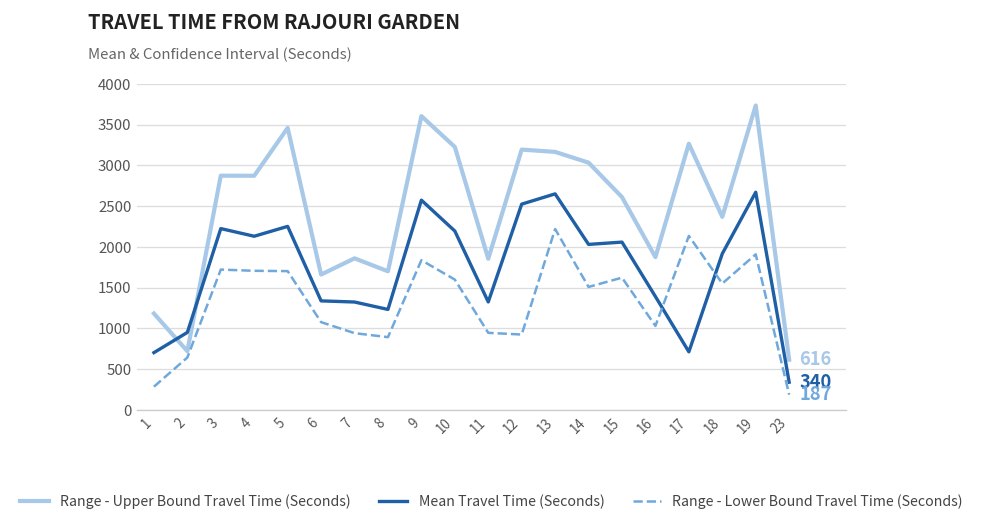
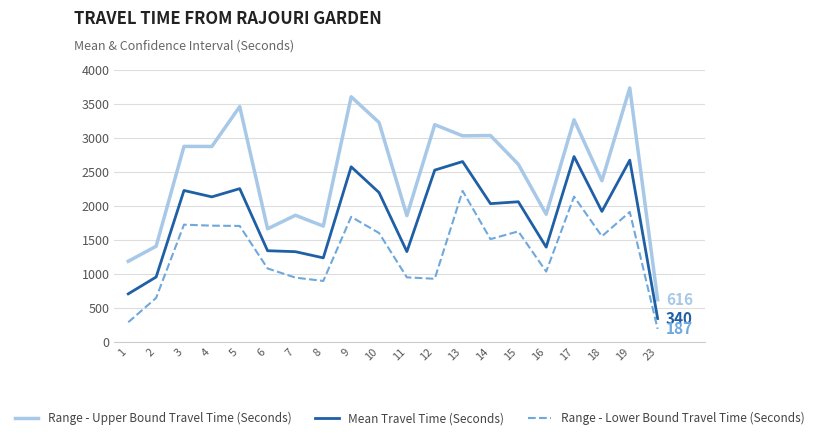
Range - Upper Bound Travel Time (Seconds), 2: 700 -> 1400
Range - Upper Bound Travel Time (Seconds), 13: 3200 -> 3000
Mean Travel Time (Seconds), 17: 700 -> 2700
